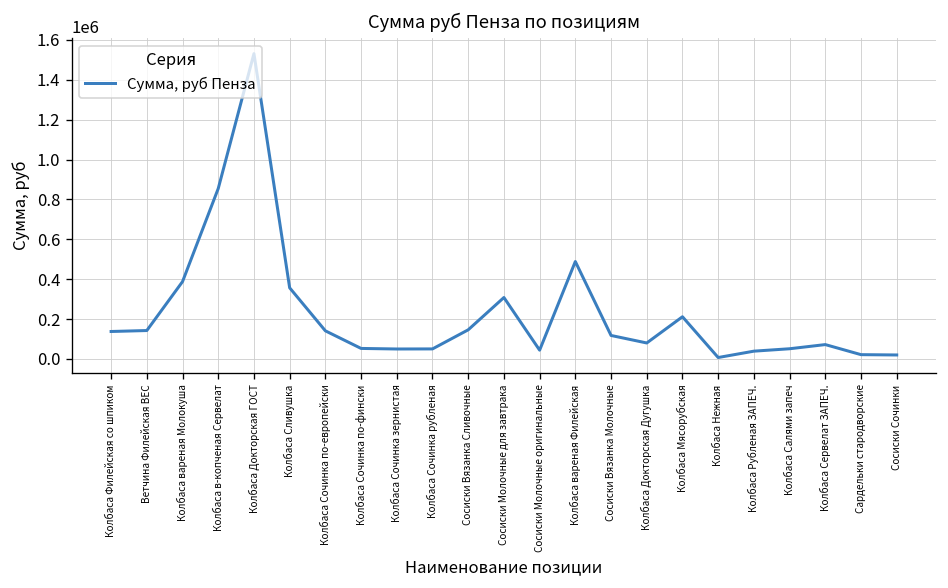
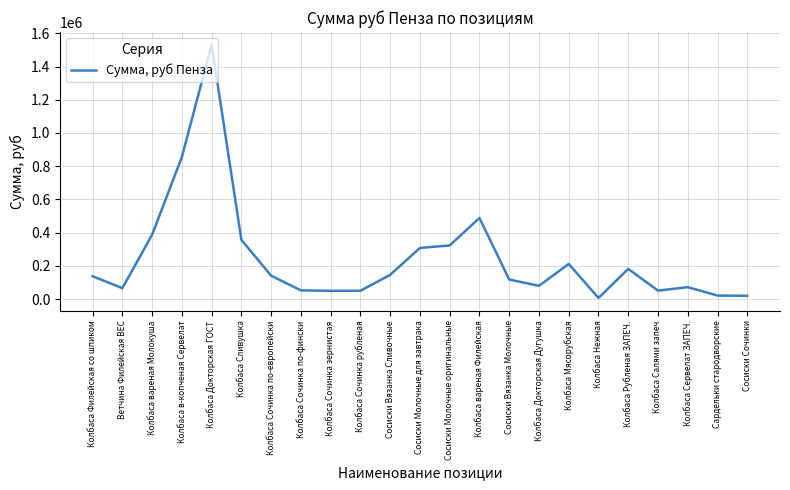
Ветчина Филейская ВЕС: 140000 -> 70000
Сосиски Молочные оригинальные: 40000 -> 320000
Колбаса Рубленая ЗАПЕЧ.: 40000 -> 180000
